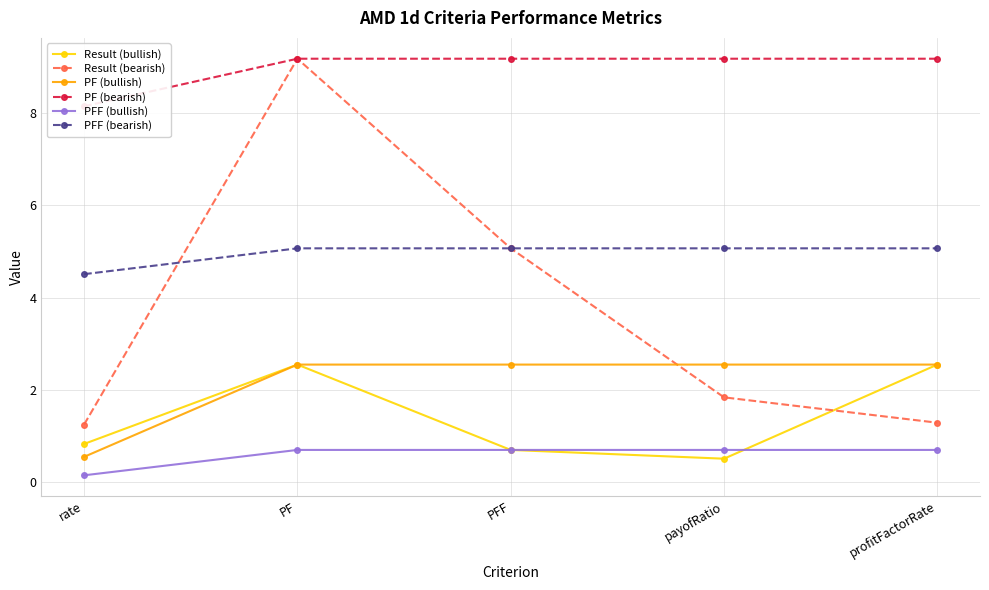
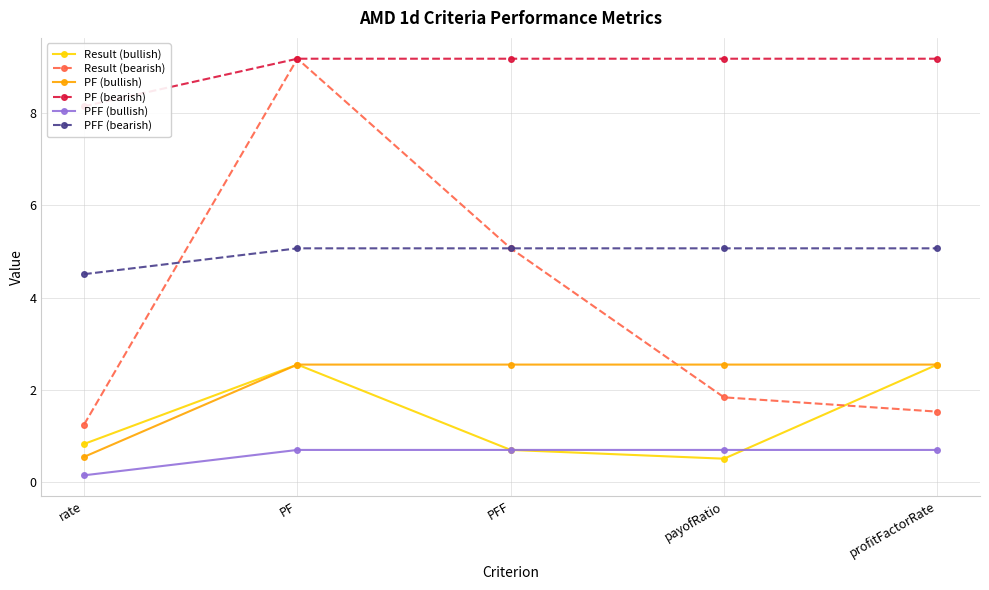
Result (bearish), profitFactorRate: 1.3 -> 1.5
